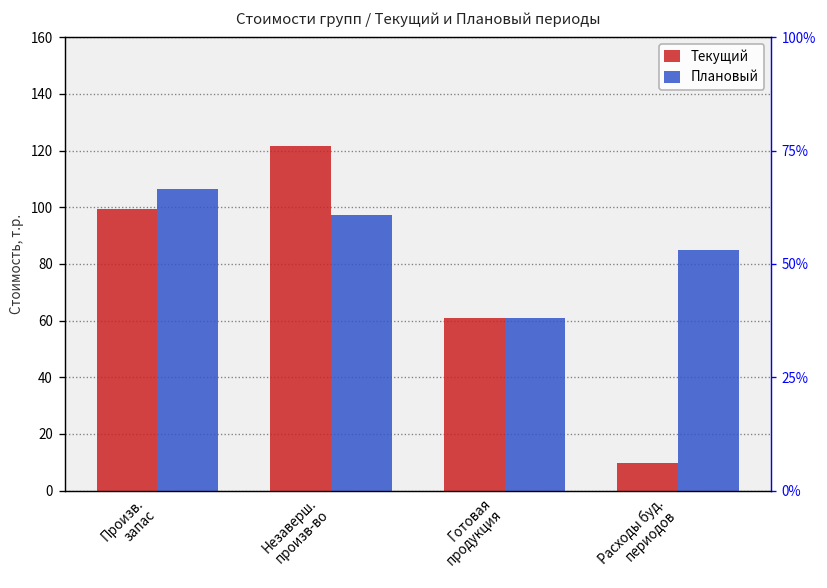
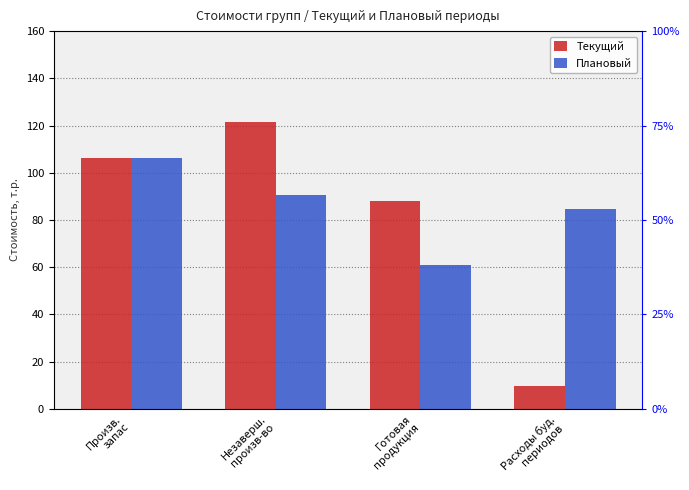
Текущий, Произв. запас: 99 -> 106
Плановый, Незаверш. произв-во: 97 -> 90
Текущий, Готовая продукция: 61 -> 88
